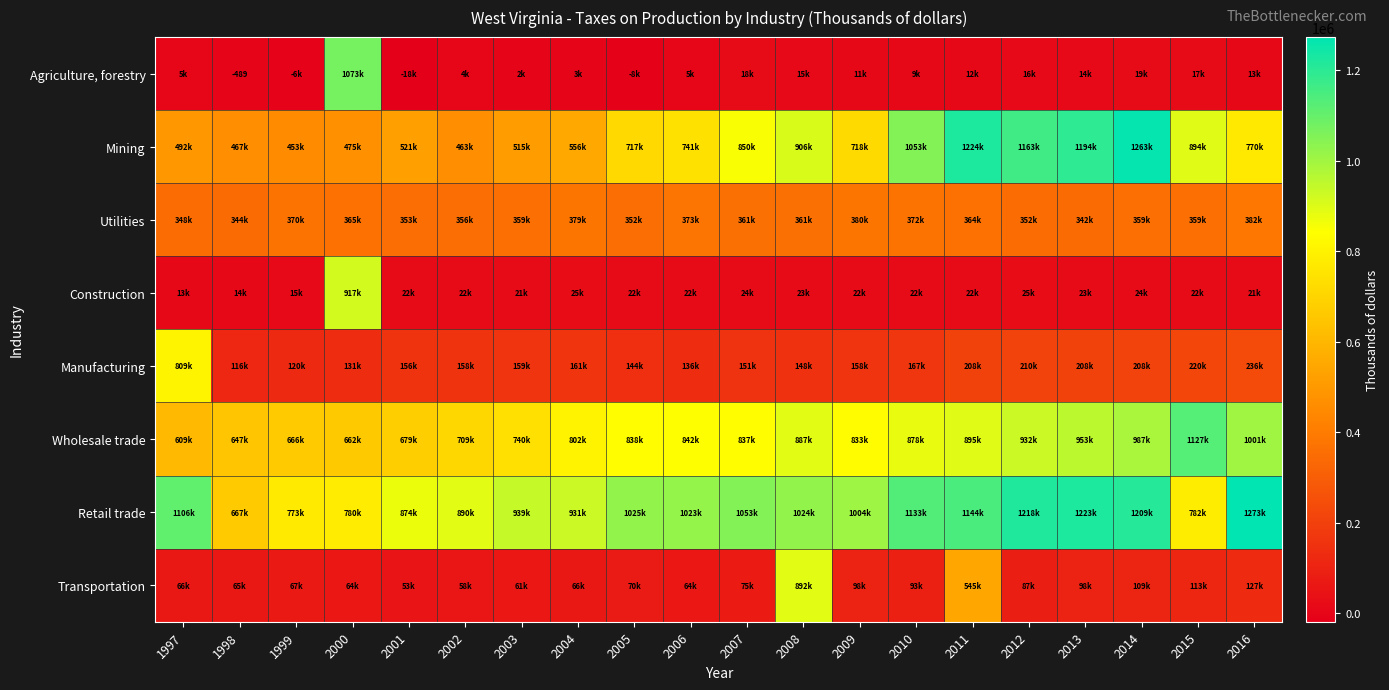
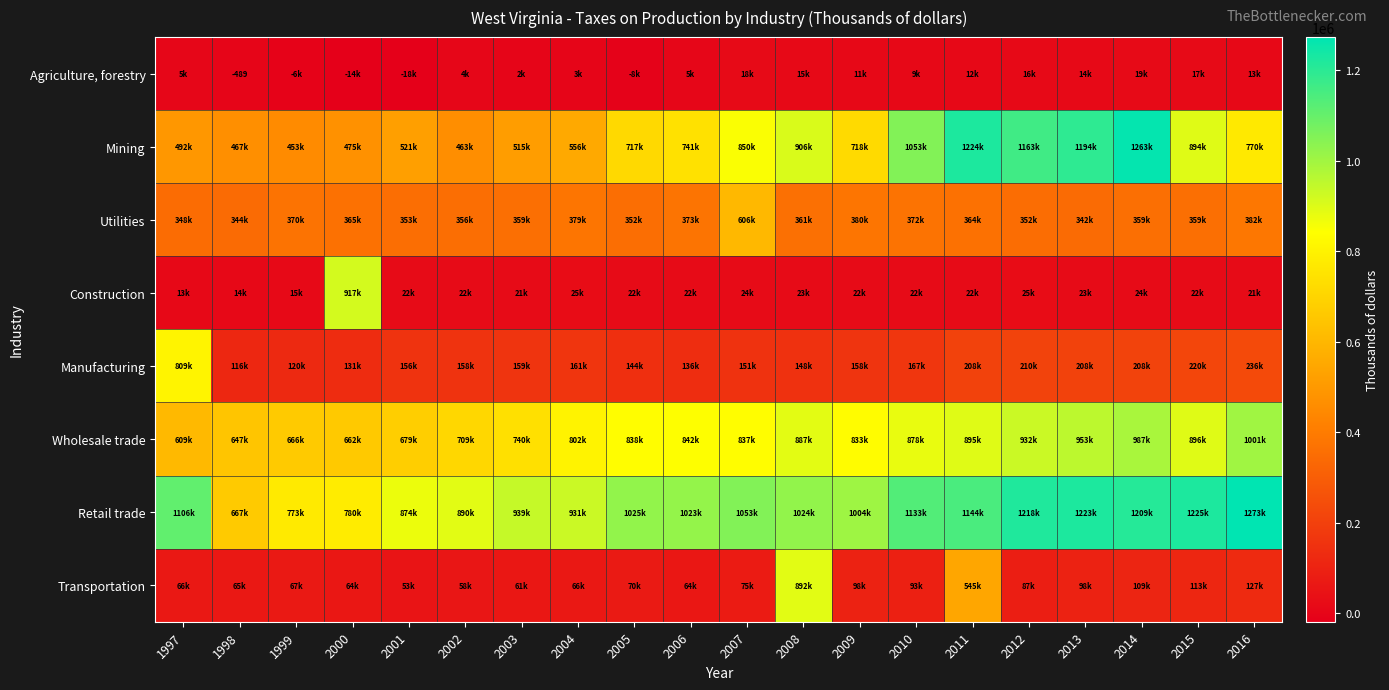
Agriculture, forestry, 2000: 1073k -> -14k
Utilities, 2007: 361k -> 606k
Wholesale trade, 2015: 1127k -> 896k
Retail trade, 2015: 782k -> 1225k
